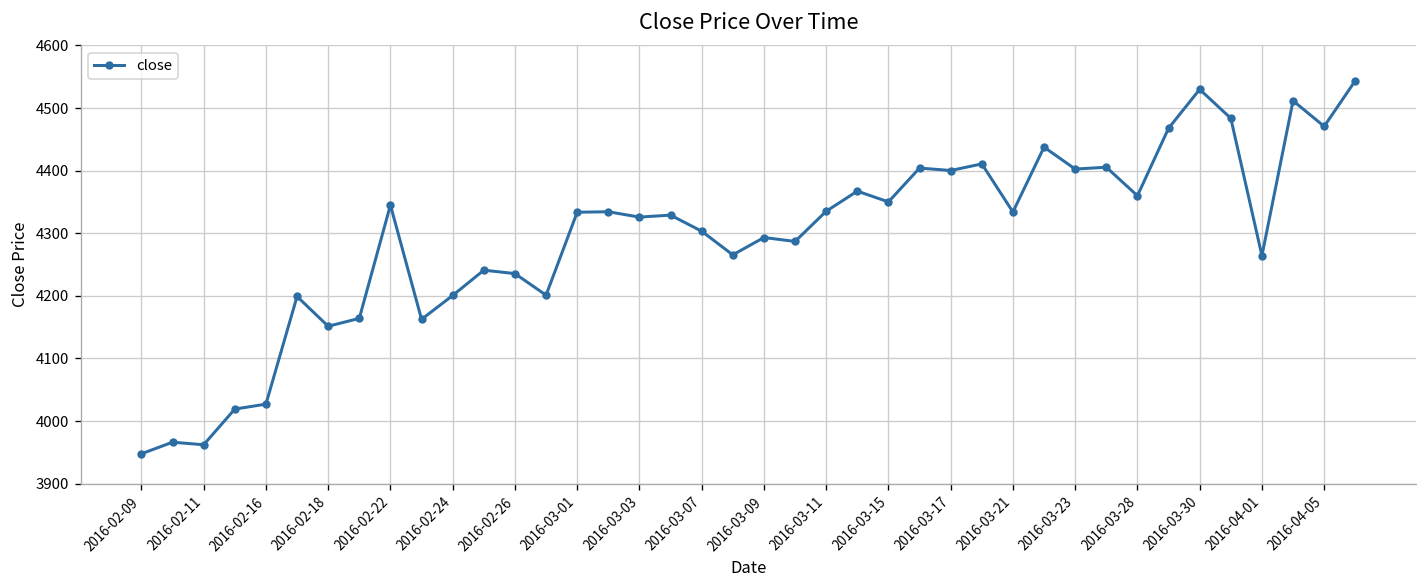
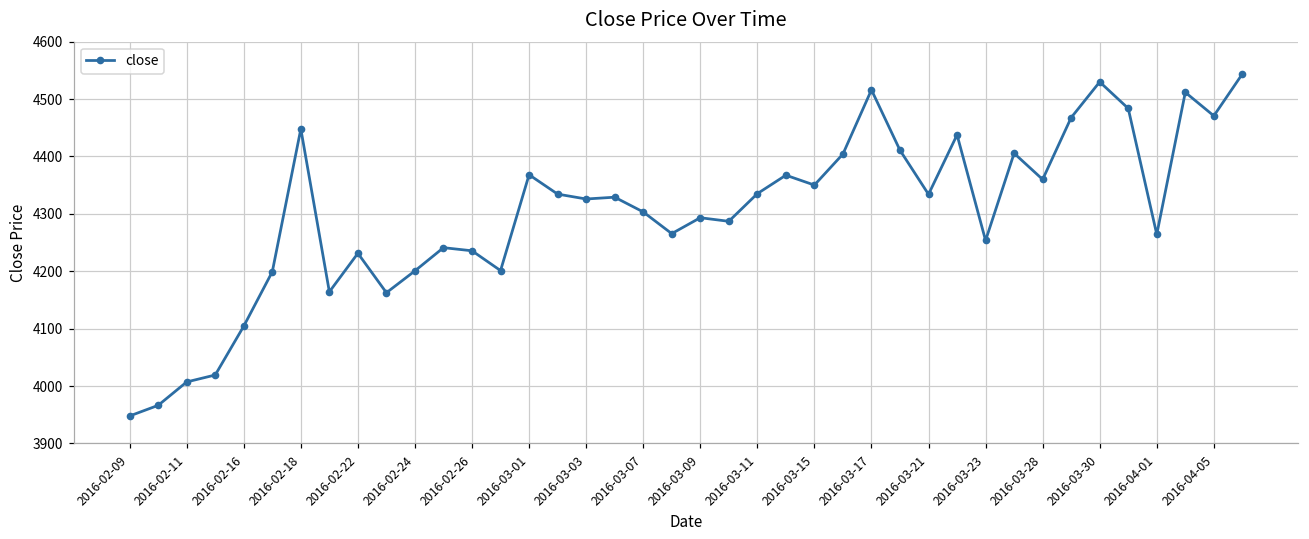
2016-02-11: 3960 -> 4010
2016-02-16: 4030 -> 4100
2016-02-18: 4150 -> 4450
2016-02-22: 4350 -> 4230
2016-03-01: 4330 -> 4370
2016-03-17: 4400 -> 4520
2016-03-23: 4400 -> 4250
